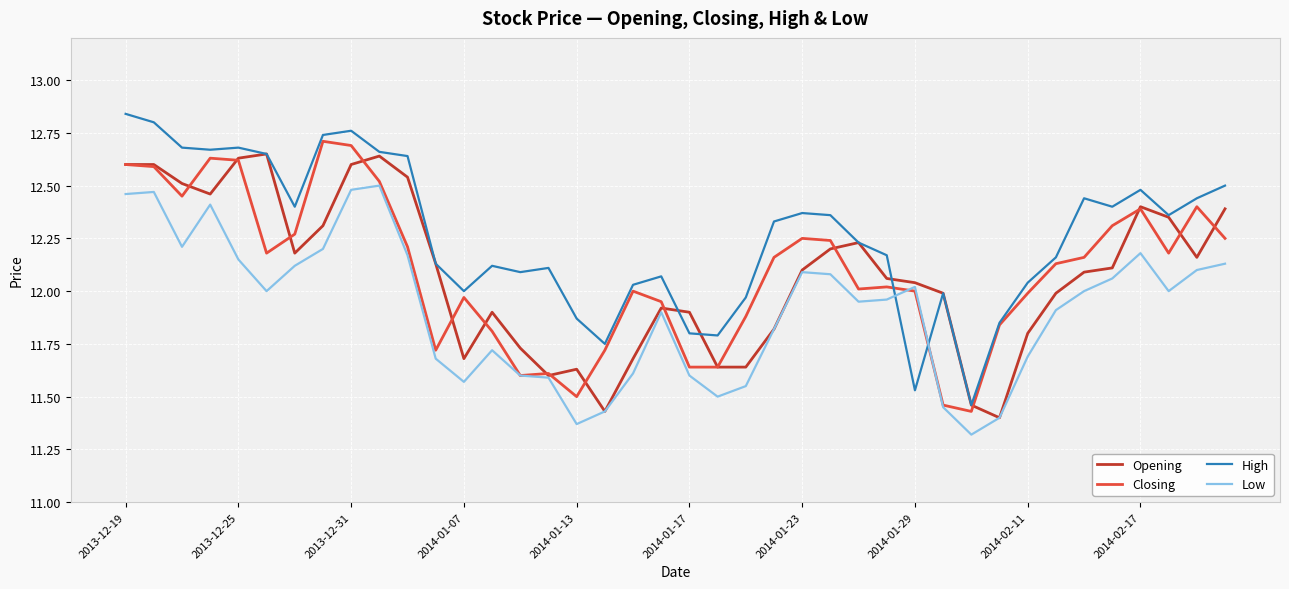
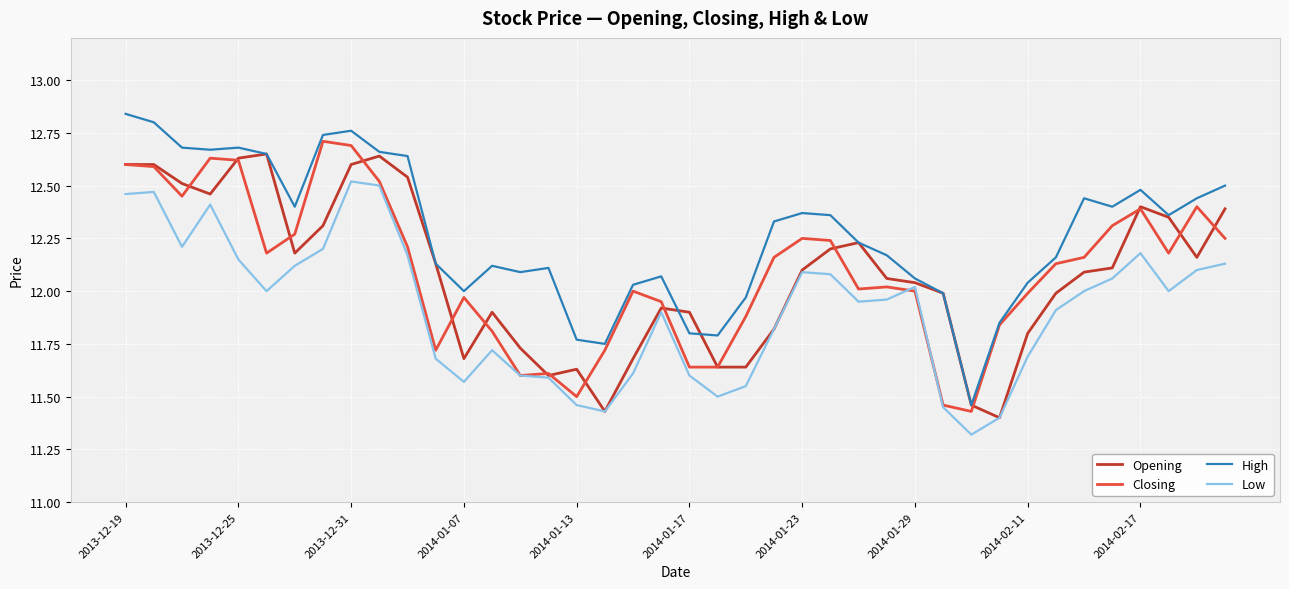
Low, 2013-12-31: 12.48 -> 12.52
High, 2014-01-13: 11.87 -> 11.77
Low, 2014-01-13: 11.37 -> 11.46
High, 2014-01-29: 11.53 -> 12.06
